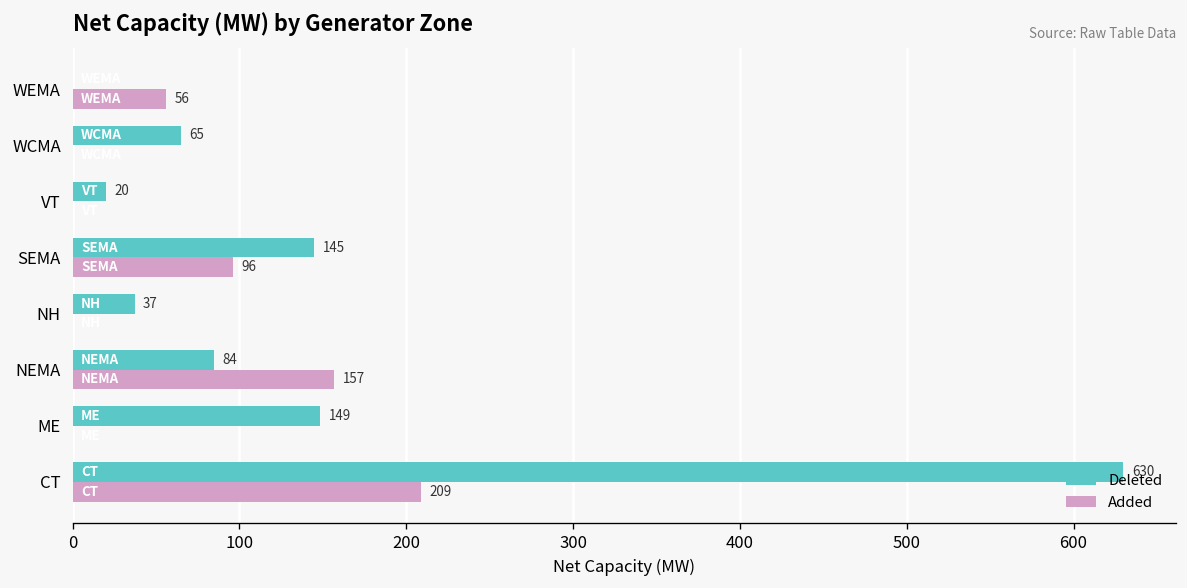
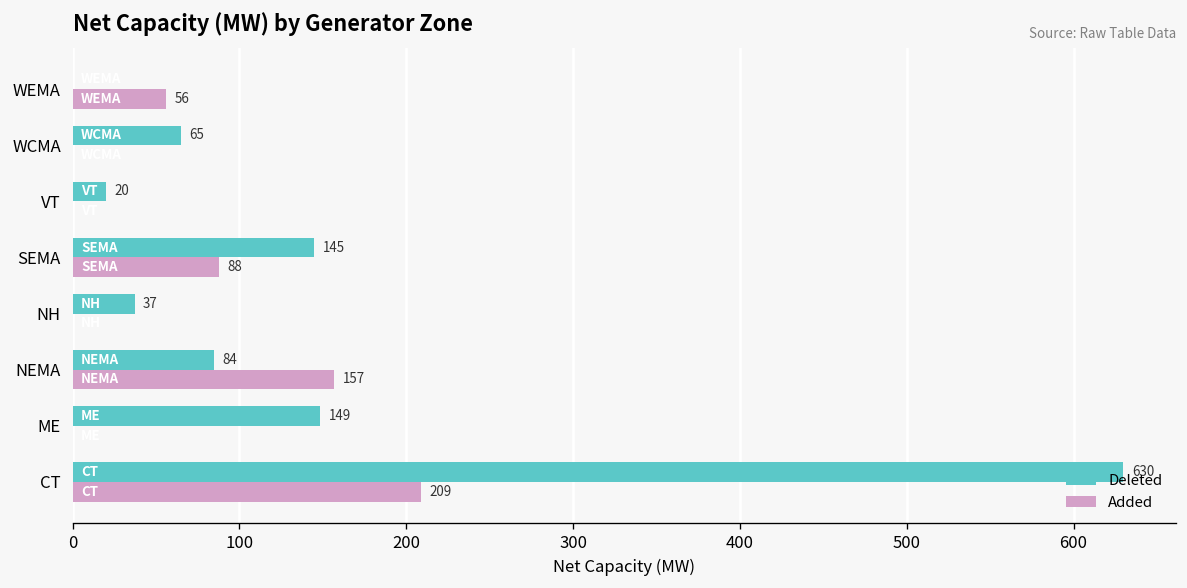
Added, SEMA: 96 -> 88
